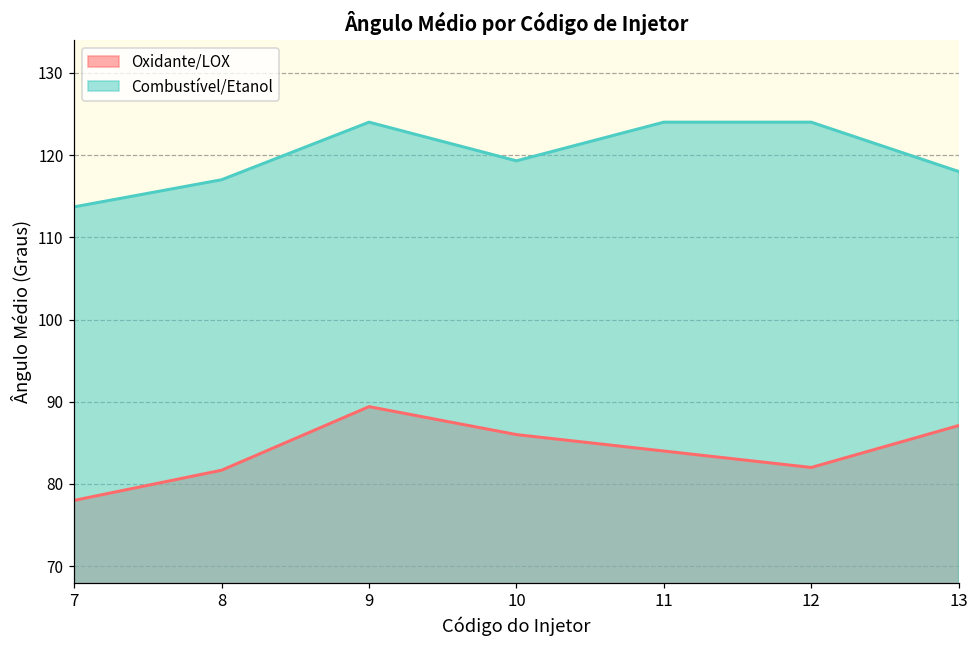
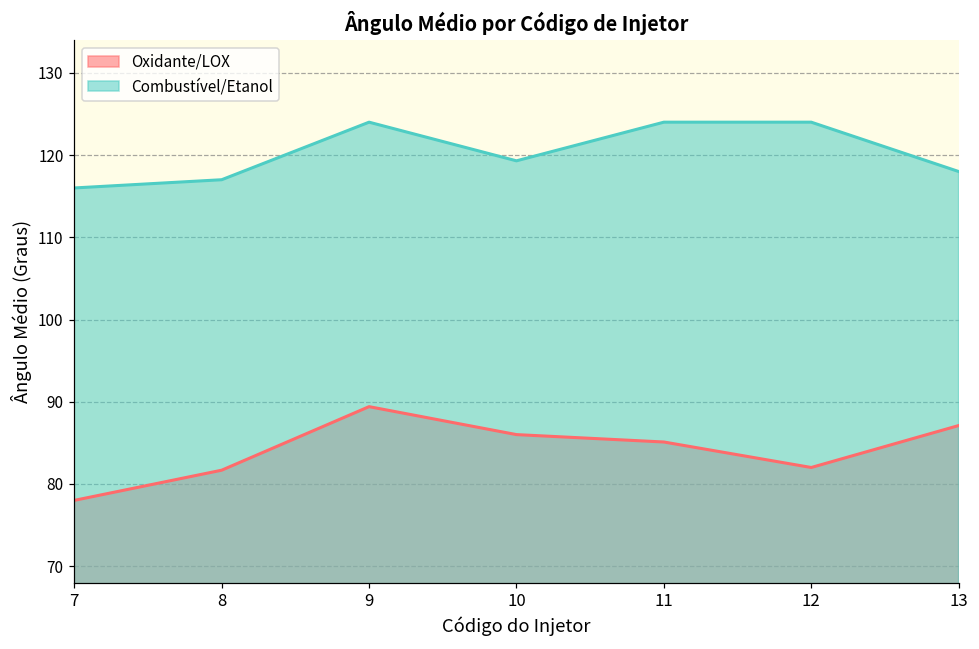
Combustível/Etanol, 7: 114 -> 116
Oxidante/LOX, 11: 84 -> 85
